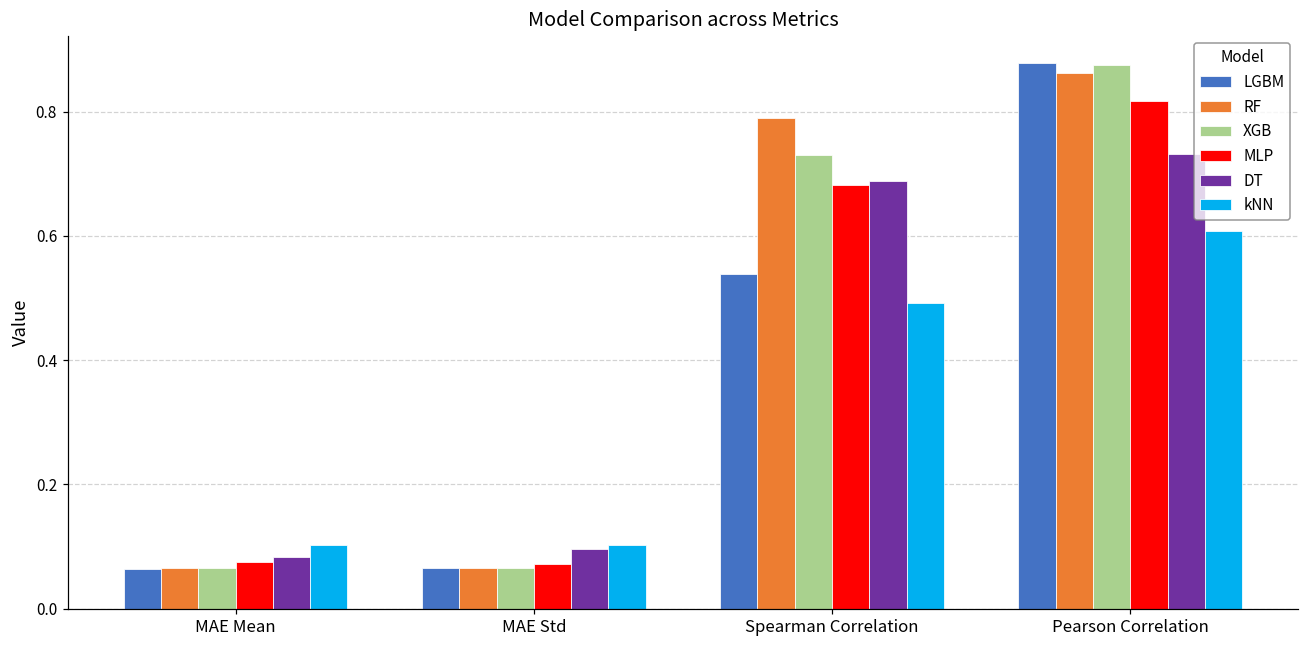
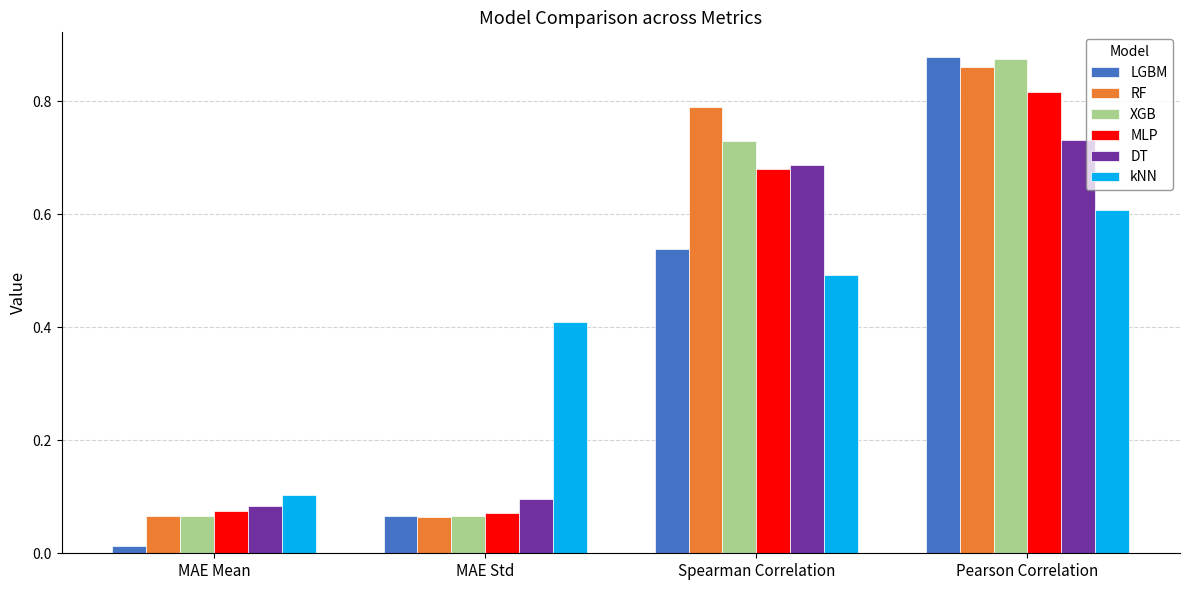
LGBM, MAE Mean: 0.06 -> 0.01
kNN, MAE Std: 0.10 -> 0.41
